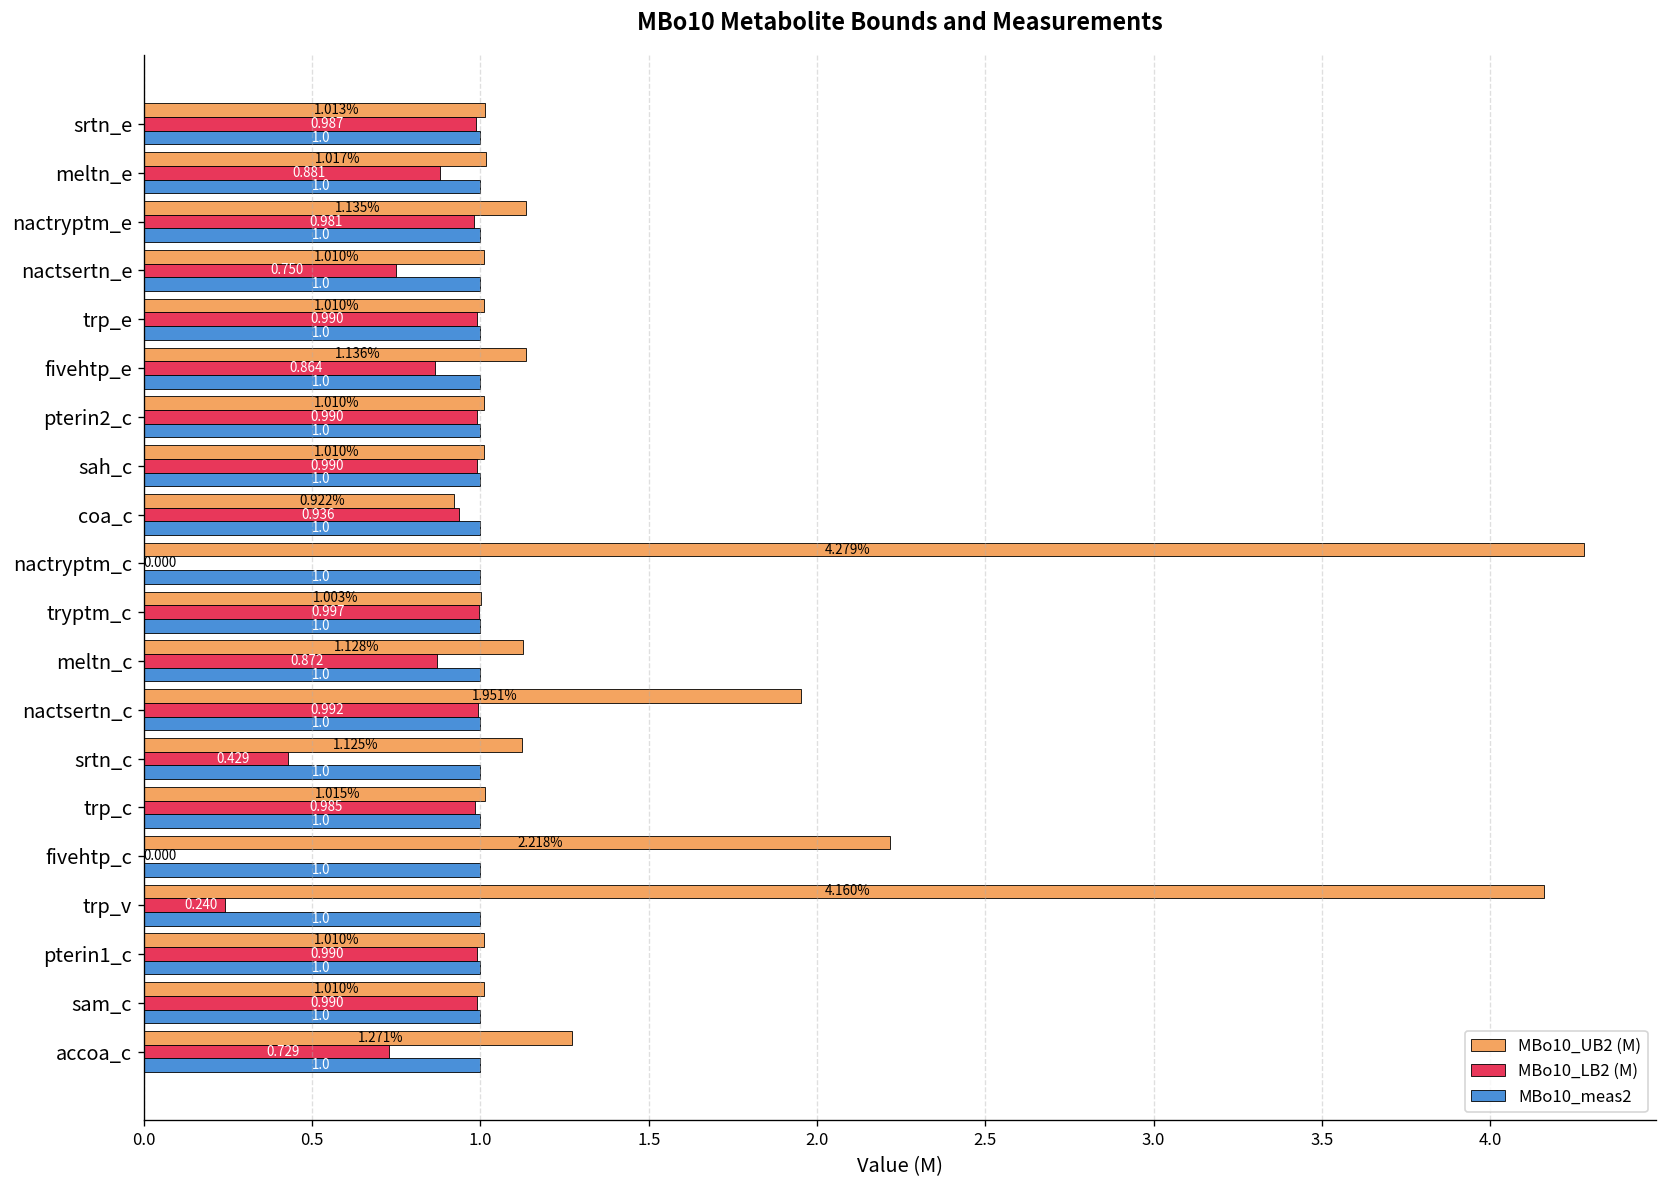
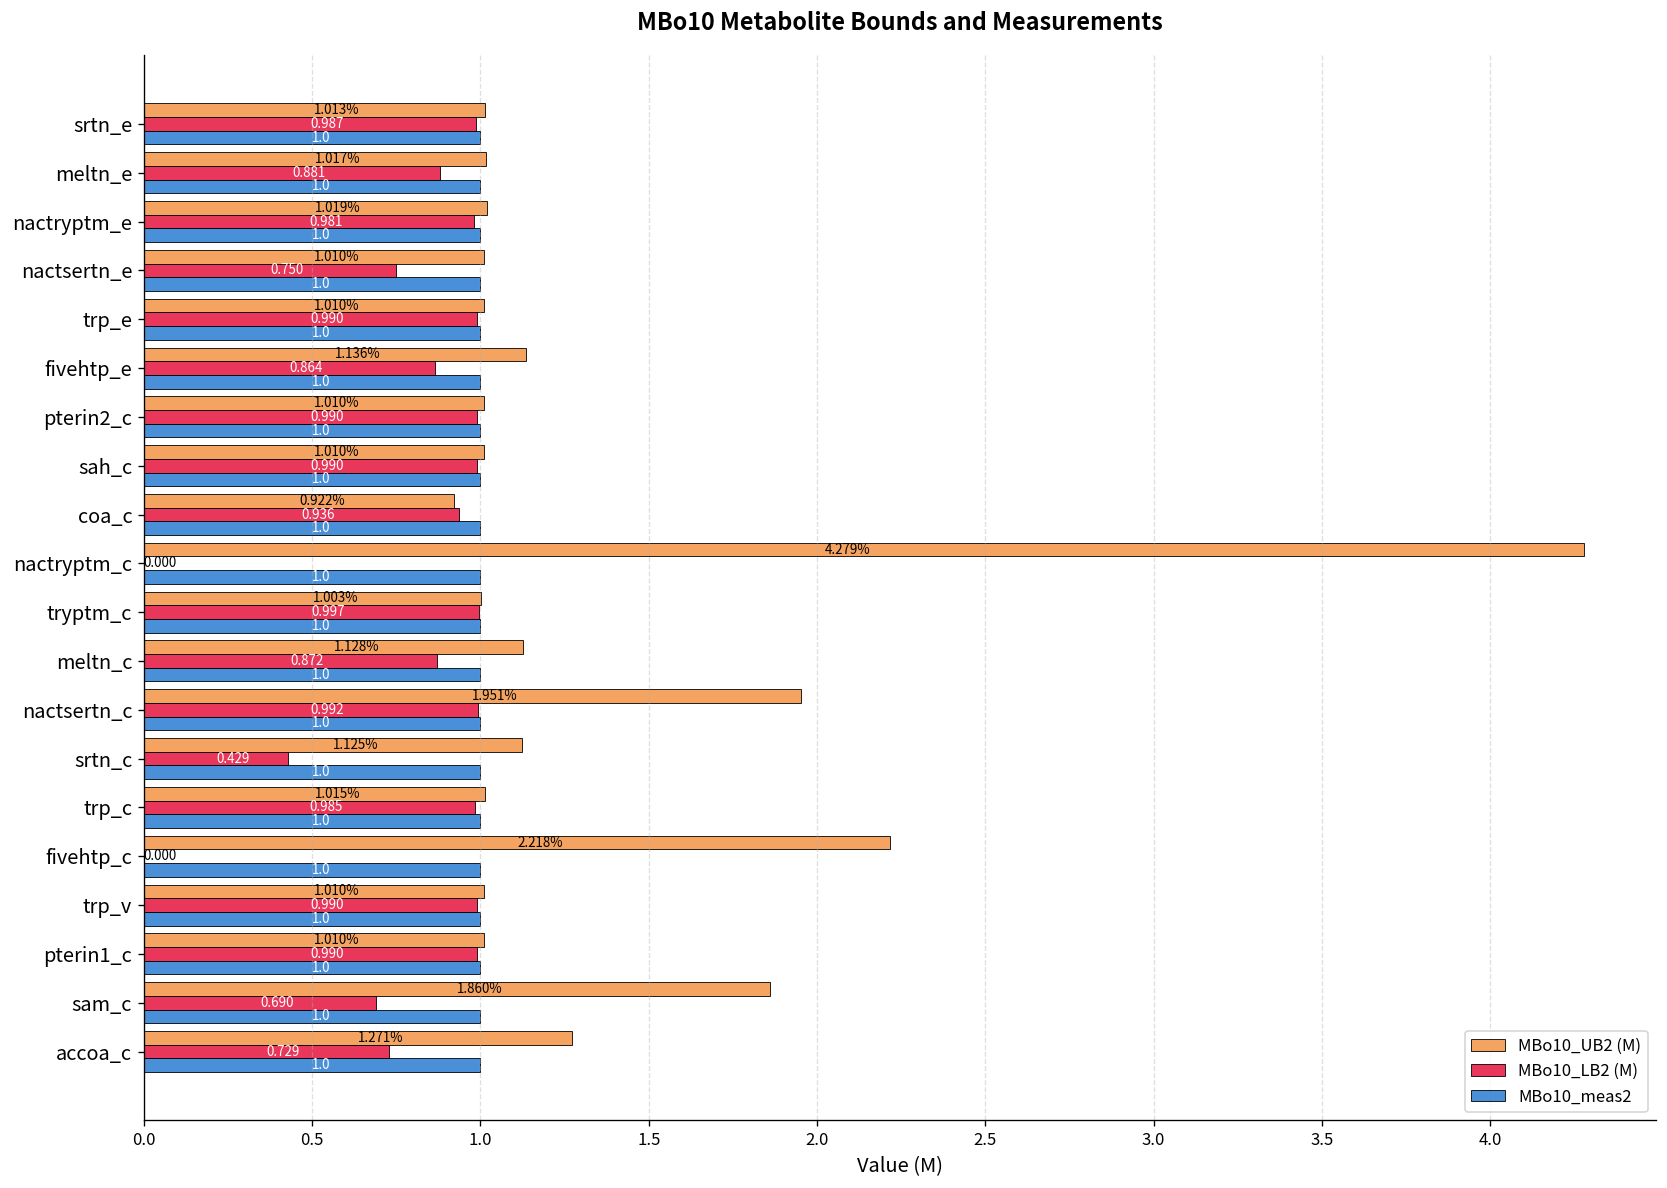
MBo10_UB2 (M), nactryptm_e: 1.135% -> 1.019%
MBo10_UB2 (M), trp_v: 4.160% -> 1.010%
MBo10_LB2 (M), trp_v: 0.240 -> 0.990
MBo10_UB2 (M), sam_c: 1.010% -> 1.860%
MBo10_LB2 (M), sam_c: 0.990 -> 0.690
